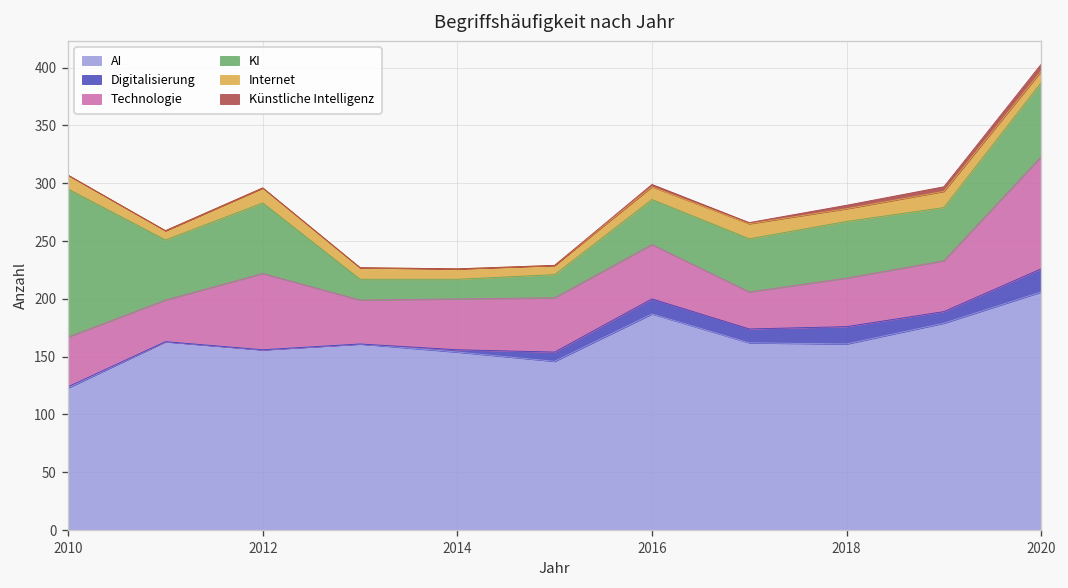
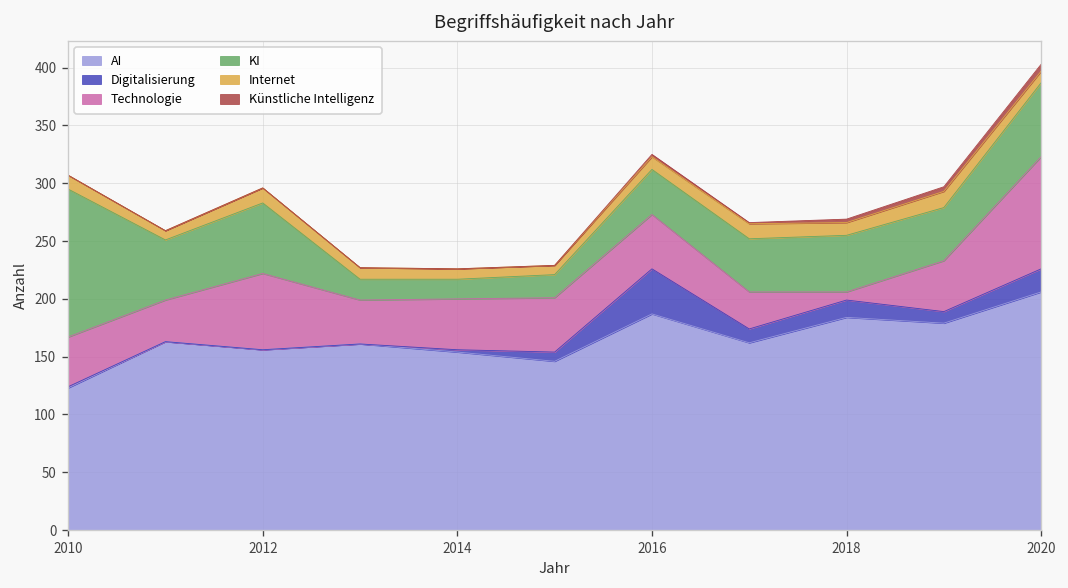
Digitalisierung, 2016: 10 -> 40
AI, 2018: 160 -> 180
Technologie, 2018: 40 -> 10
